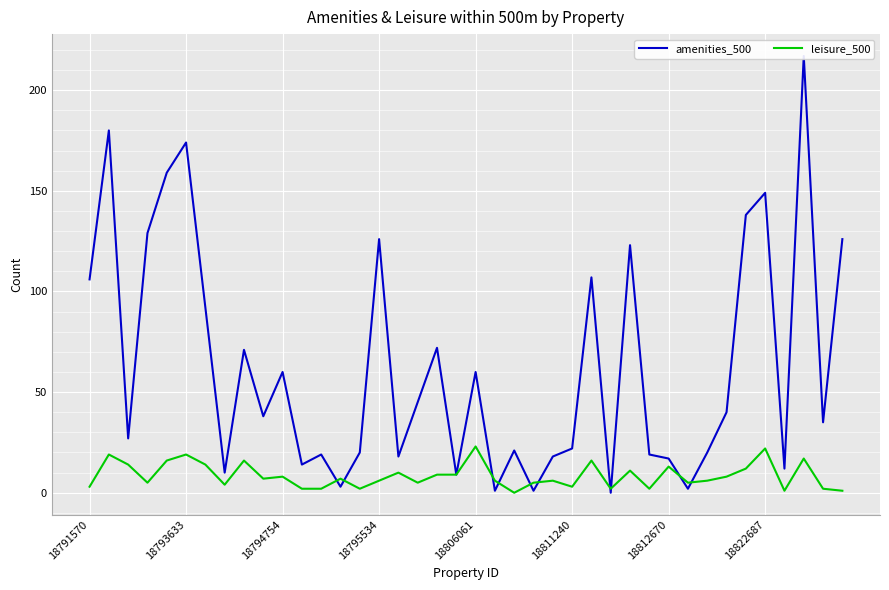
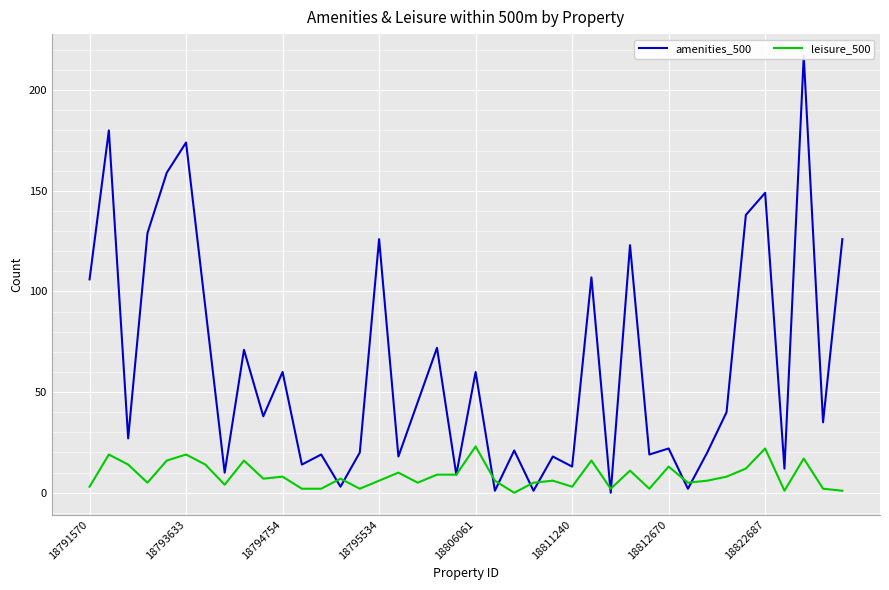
amenities_500, 18811240: 22 -> 13
amenities_500, 18812670: 17 -> 22
